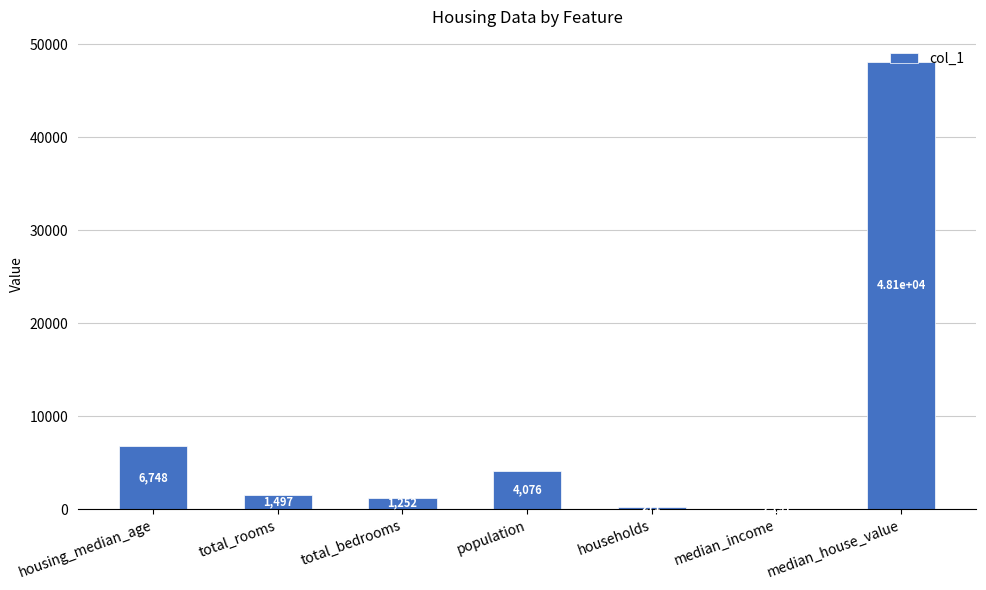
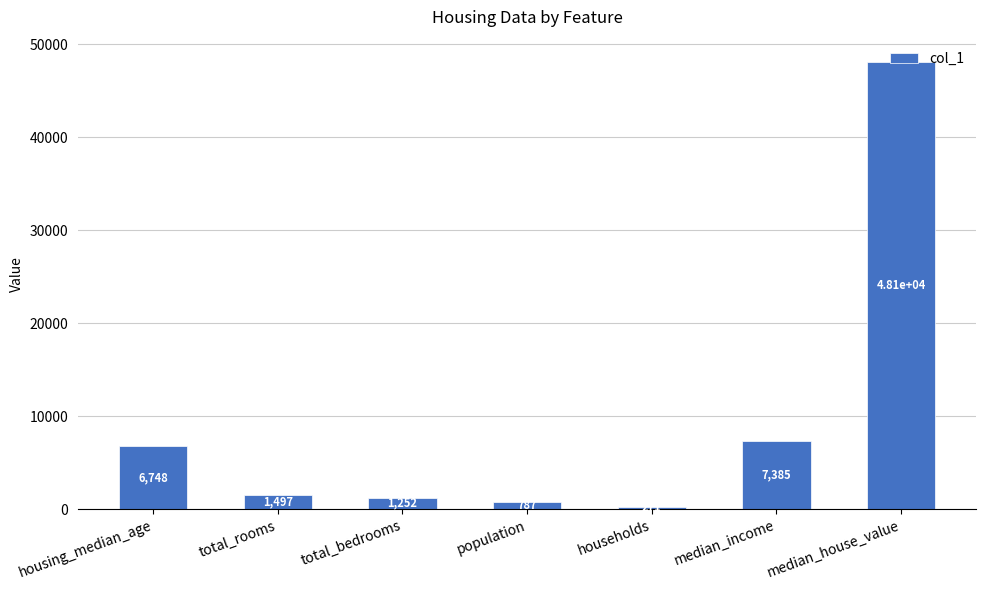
population: 4000 -> 1000
median_income: 0 -> 7000
